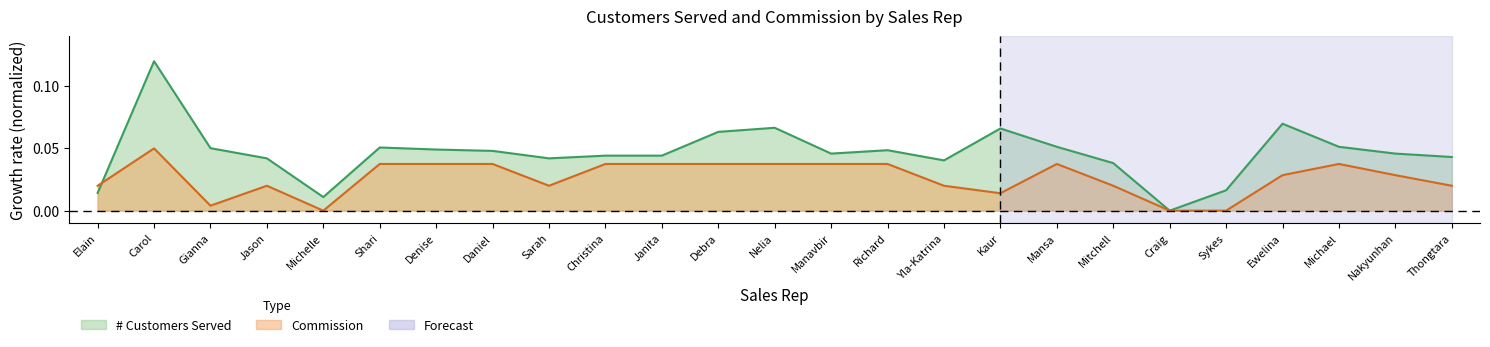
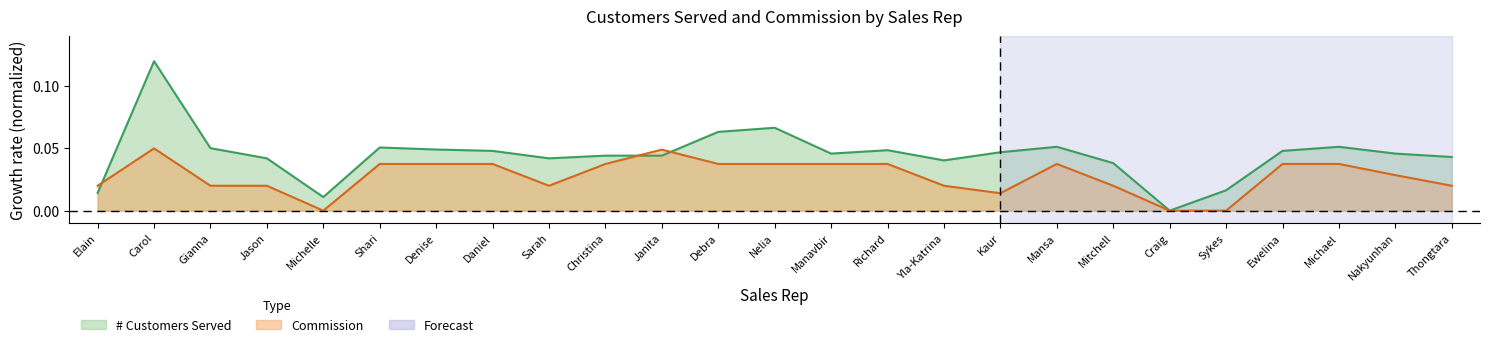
Commission, Gianna: 0.004 -> 0.020
Commission, Janita: 0.038 -> 0.049
# Customers Served, Kaur: 0.066 -> 0.047
# Customers Served, Ewelina: 0.070 -> 0.048
Commission, Ewelina: 0.028 -> 0.038
